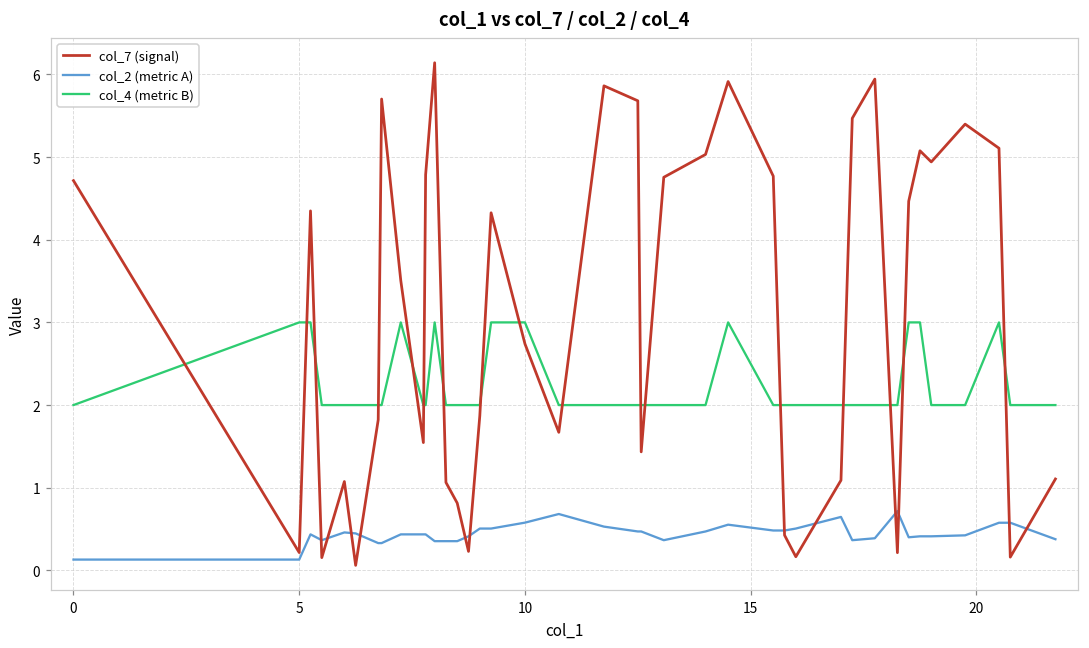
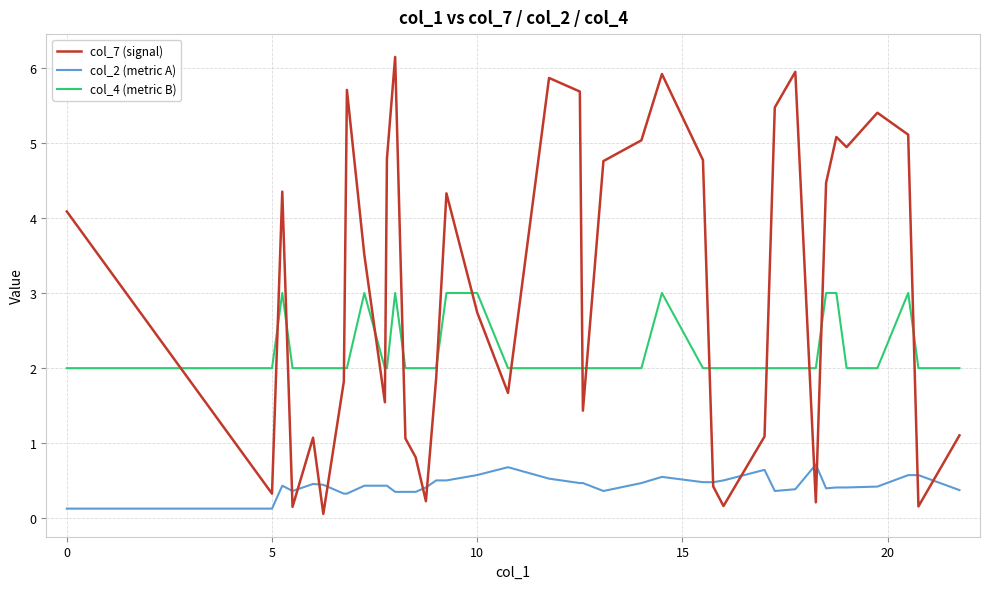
col_7 (signal), 0: 4.7 -> 4.1
col_7 (signal), 5: 0.2 -> 0.3
col_4 (metric B), 5: 3 -> 2
